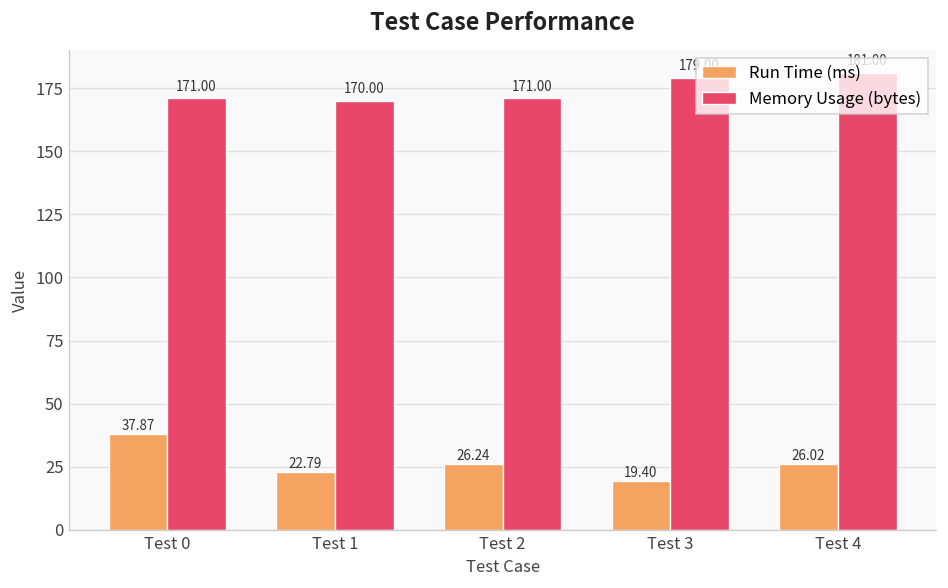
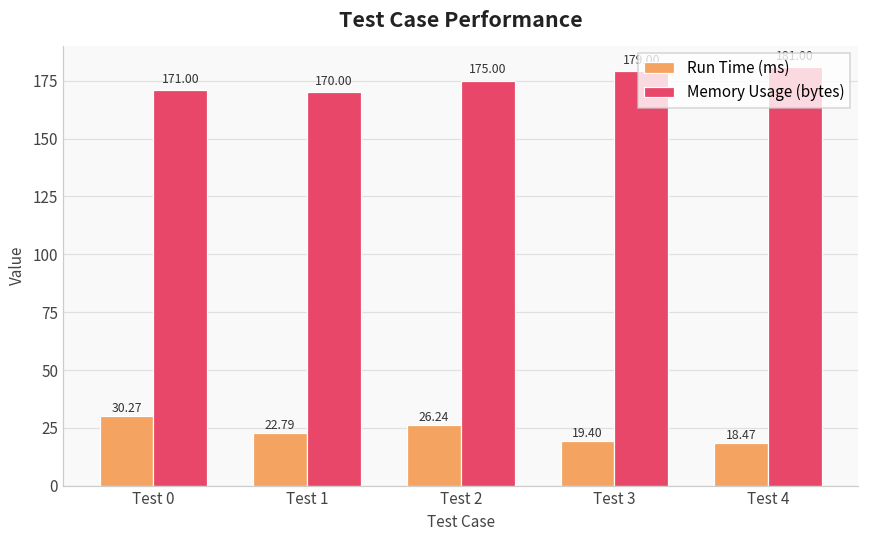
Run Time (ms), Test 0: 37.87 -> 30.27
Memory Usage (bytes), Test 2: 171.00 -> 175.00
Run Time (ms), Test 4: 26.02 -> 18.47
